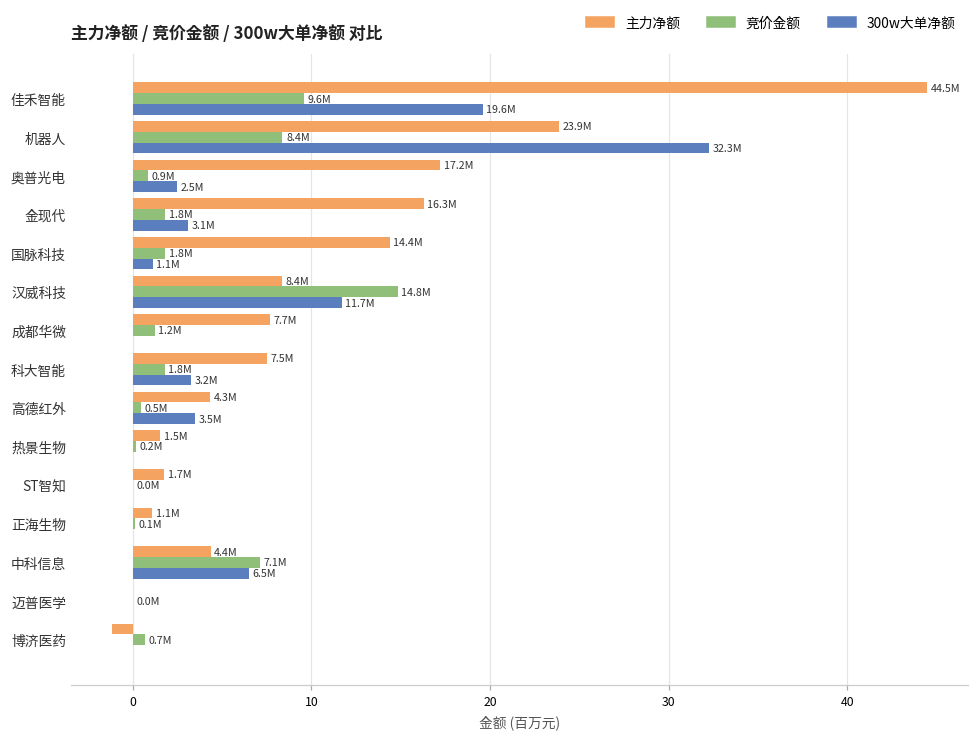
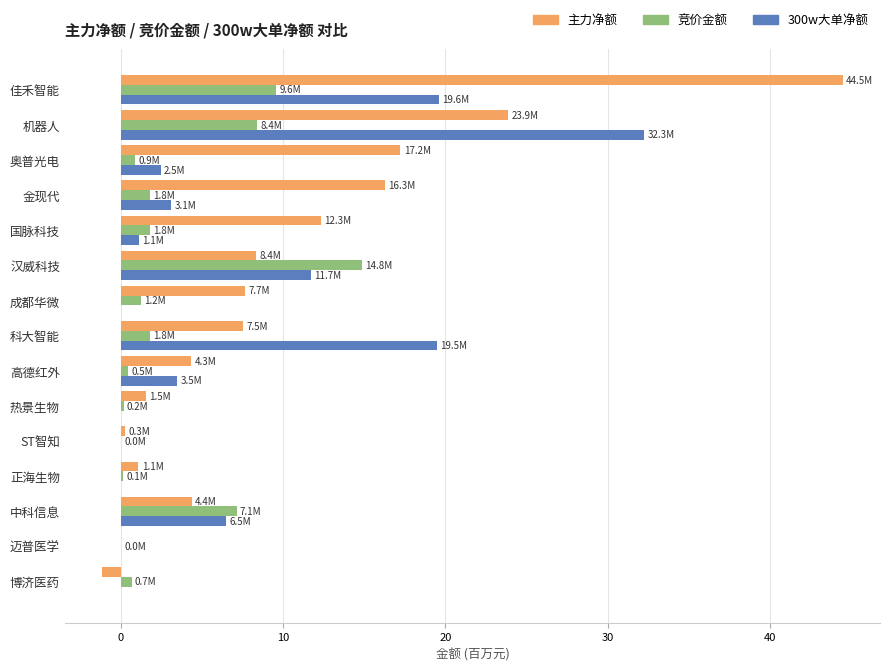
主力净额, 国脉科技: 14.4M -> 12.3M
300w大单净额, 科大智能: 3.2M -> 19.5M
主力净额, ST智知: 1.7M -> 0.3M
